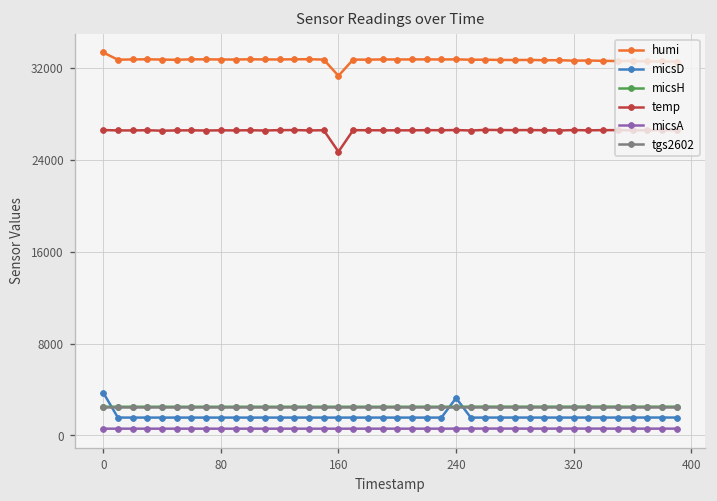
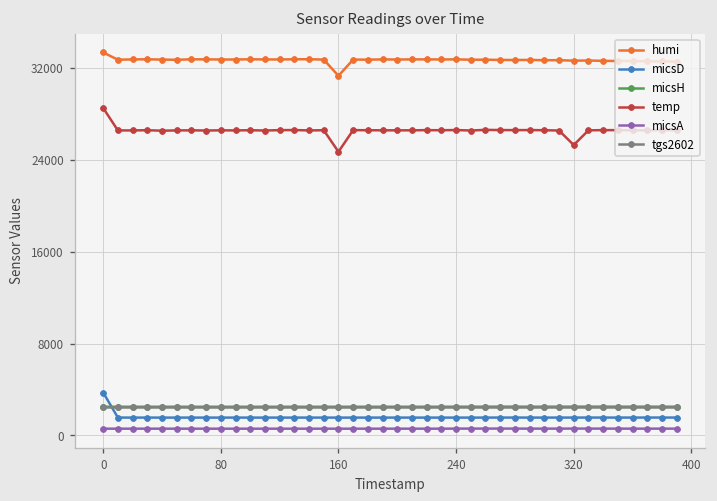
temp, 0: 27000 -> 29000
micsD, 240: 3000 -> 2000
temp, 320: 27000 -> 25000
